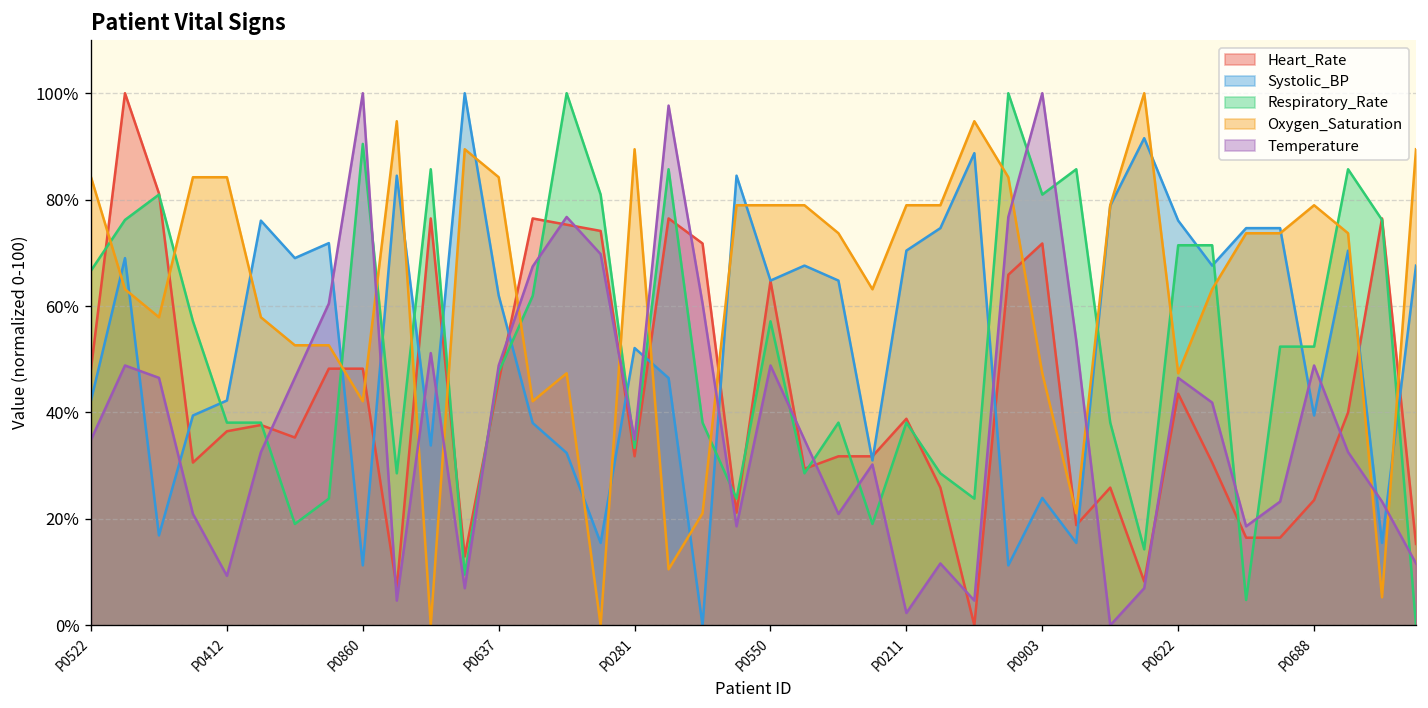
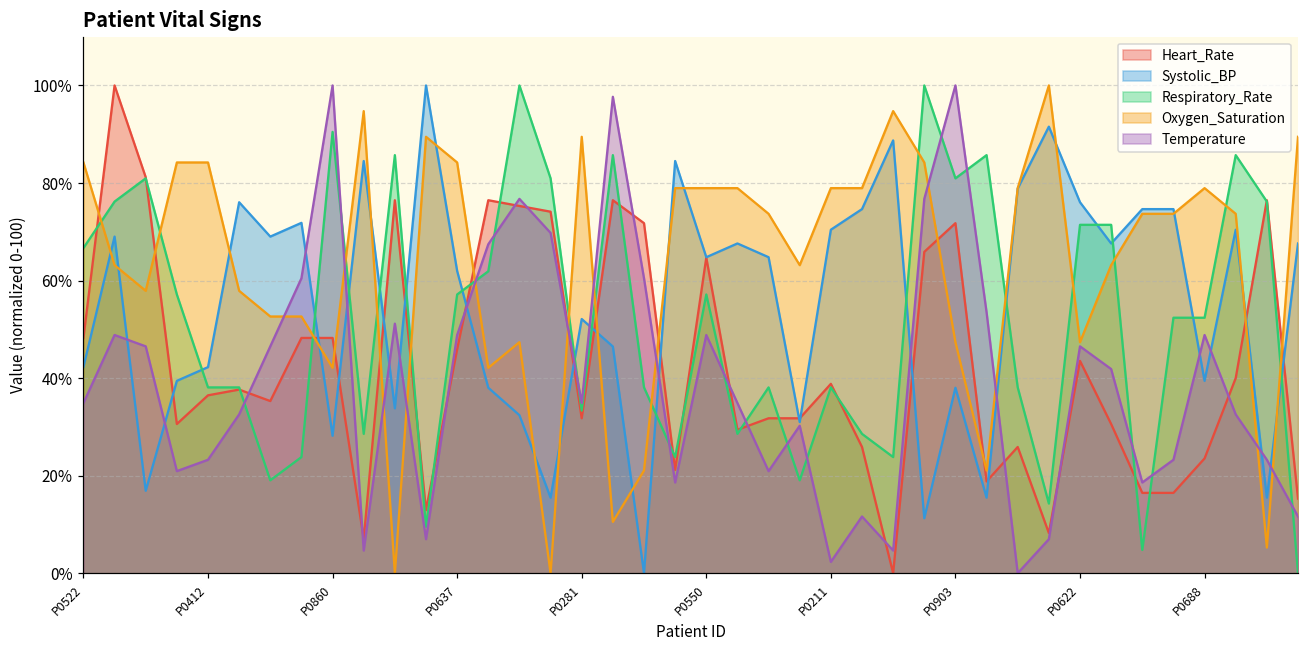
Temperature, P0412: 9% -> 23%
Systolic_BP, P0860: 11% -> 28%
Respiratory_Rate, P0637: 48% -> 57%
Systolic_BP, P0903: 24% -> 38%
